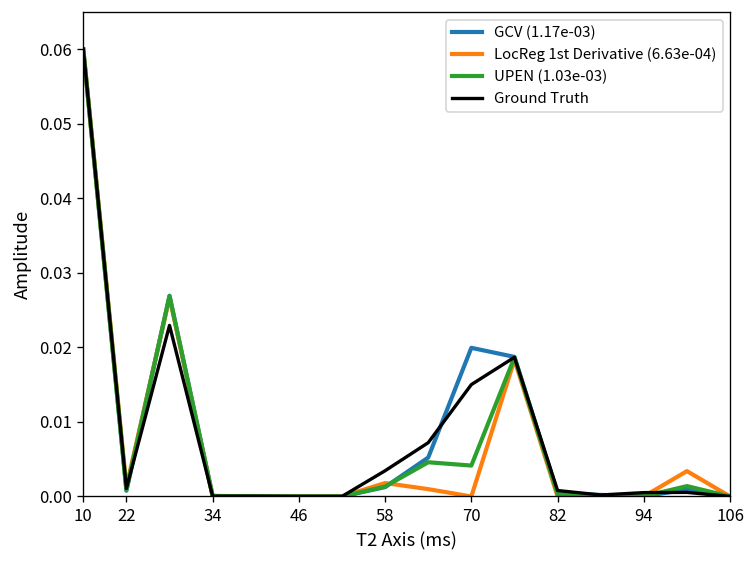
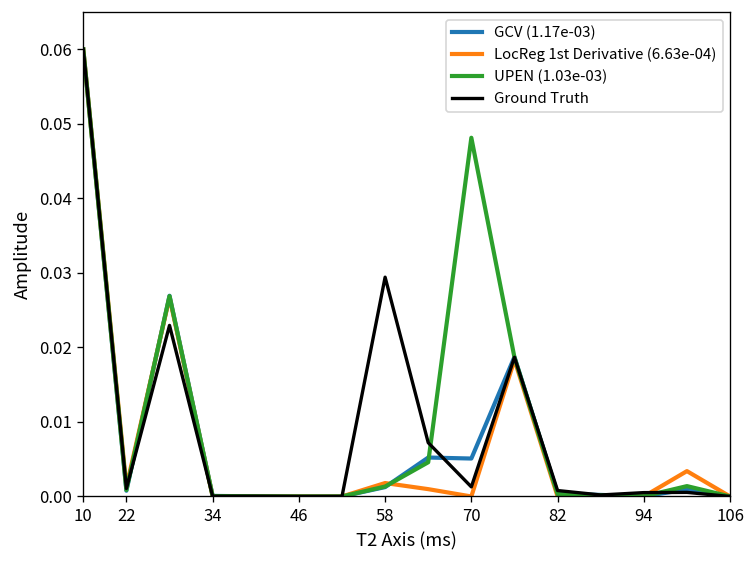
Ground Truth, 58: 0.003 -> 0.029
GCV (1.17e-03), 70: 0.020 -> 0.005
UPEN (1.03e-03), 70: 0.004 -> 0.048
Ground Truth, 70: 0.015 -> 0.001
